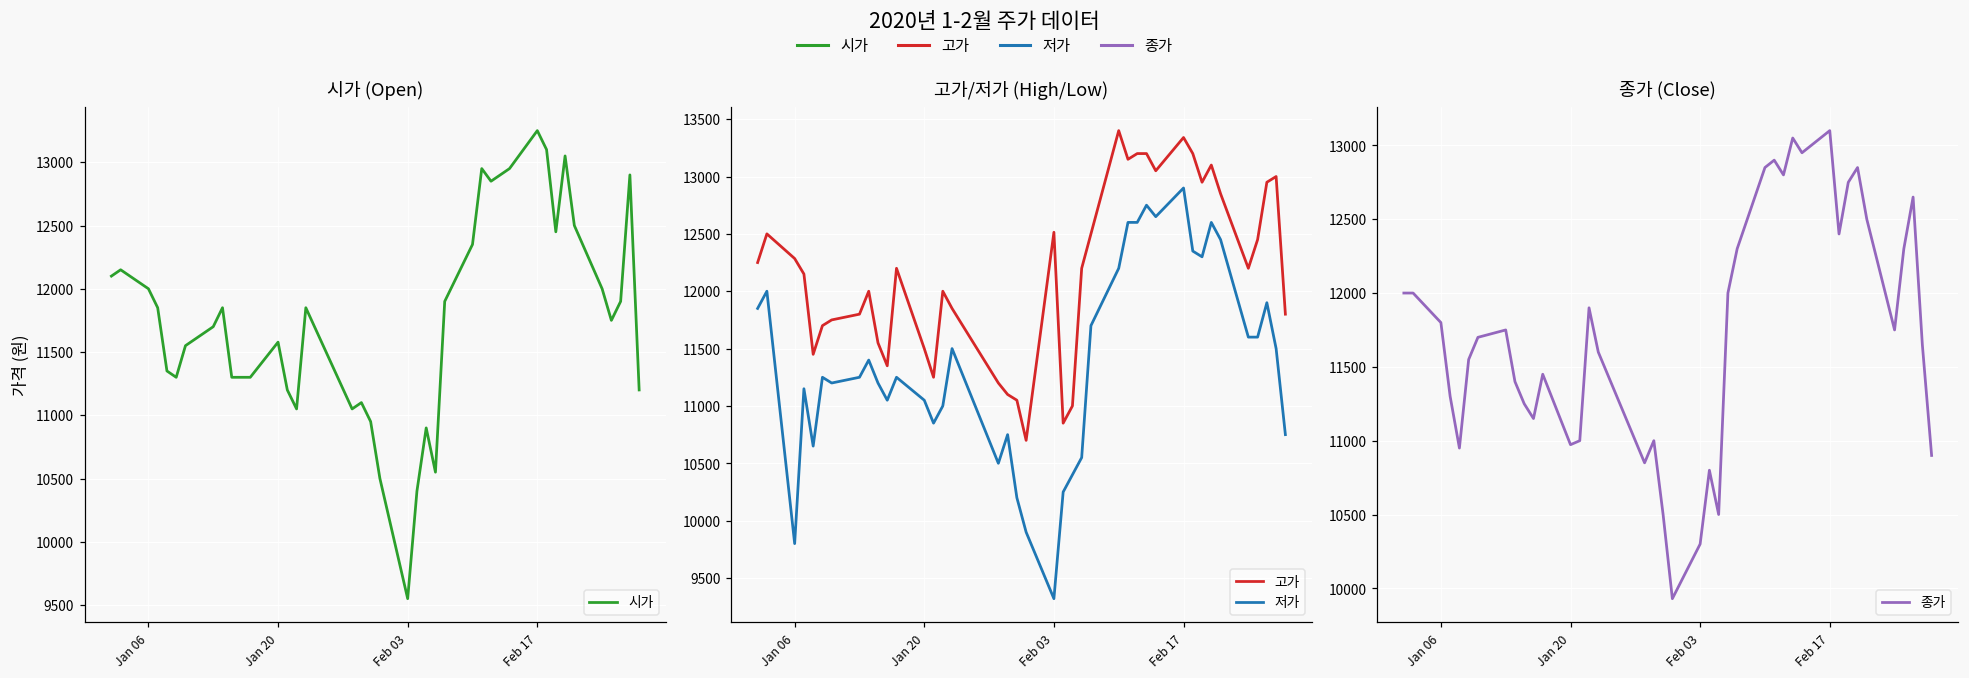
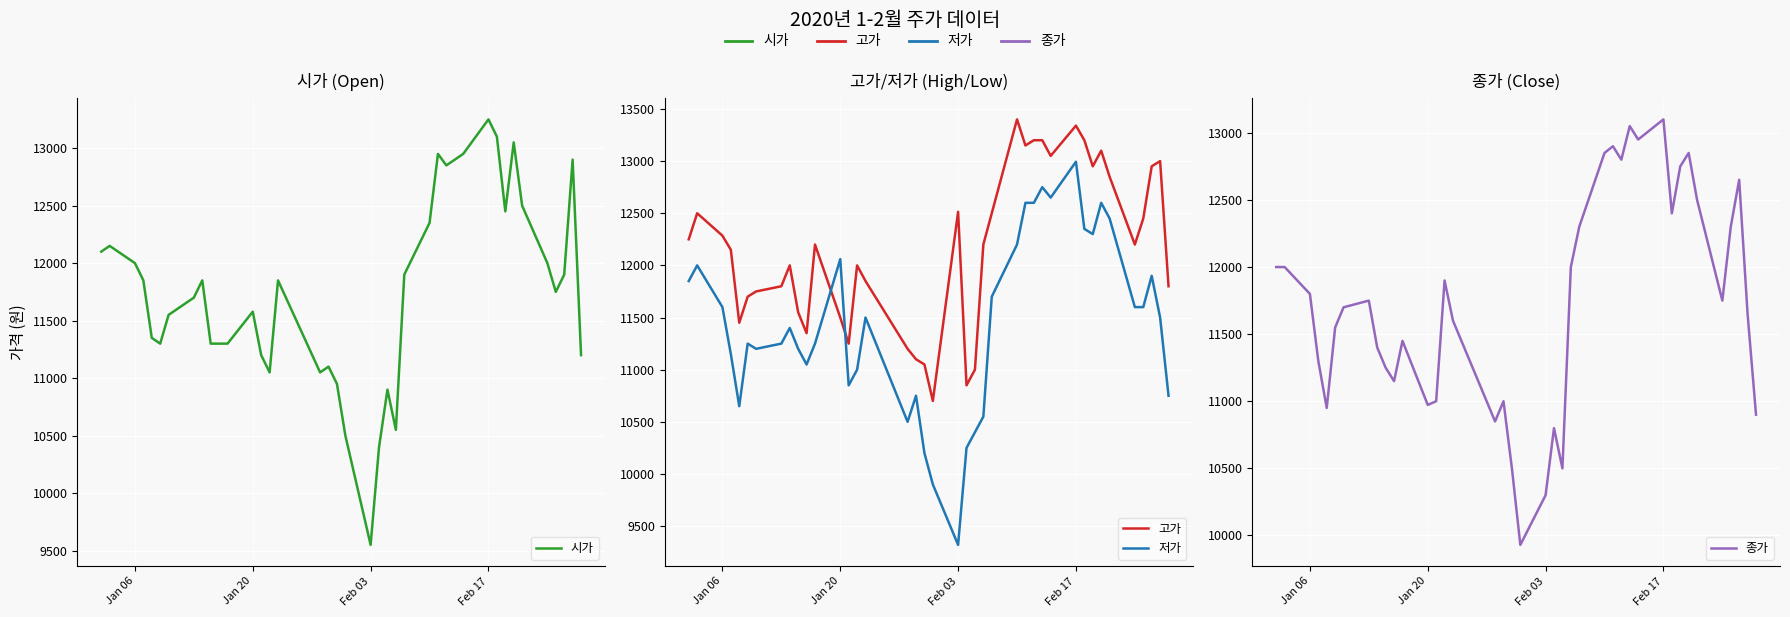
고가/저가 (High/Low), 저가, Jan 06: 9800 -> 11600
고가/저가 (High/Low), 저가, Jan 20: 11050 -> 12060
고가/저가 (High/Low), 저가, Feb 17: 12900 -> 12990
